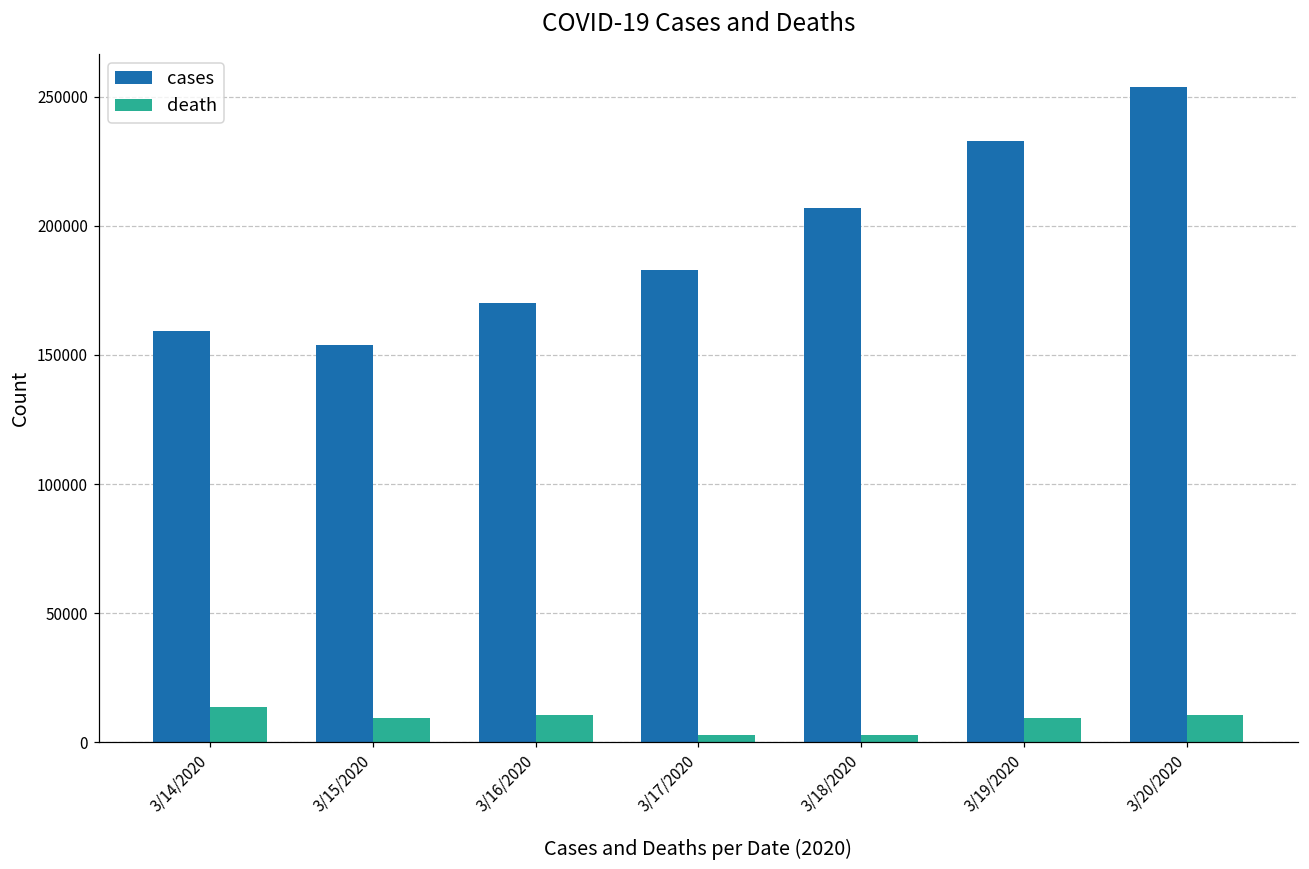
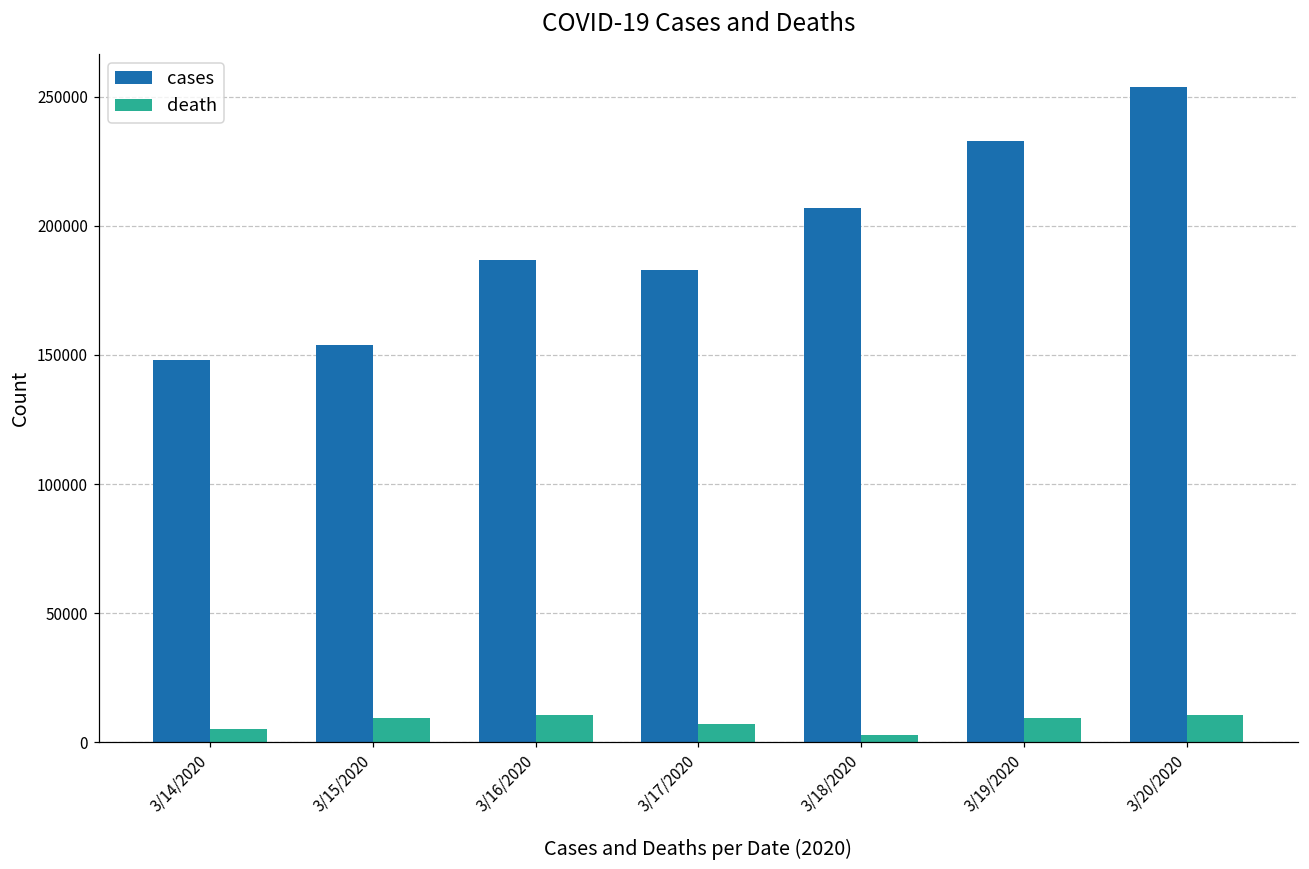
cases, 3/14/2020: 159000 -> 148000
death, 3/14/2020: 14000 -> 5000
cases, 3/16/2020: 170000 -> 187000
death, 3/17/2020: 3000 -> 7000
